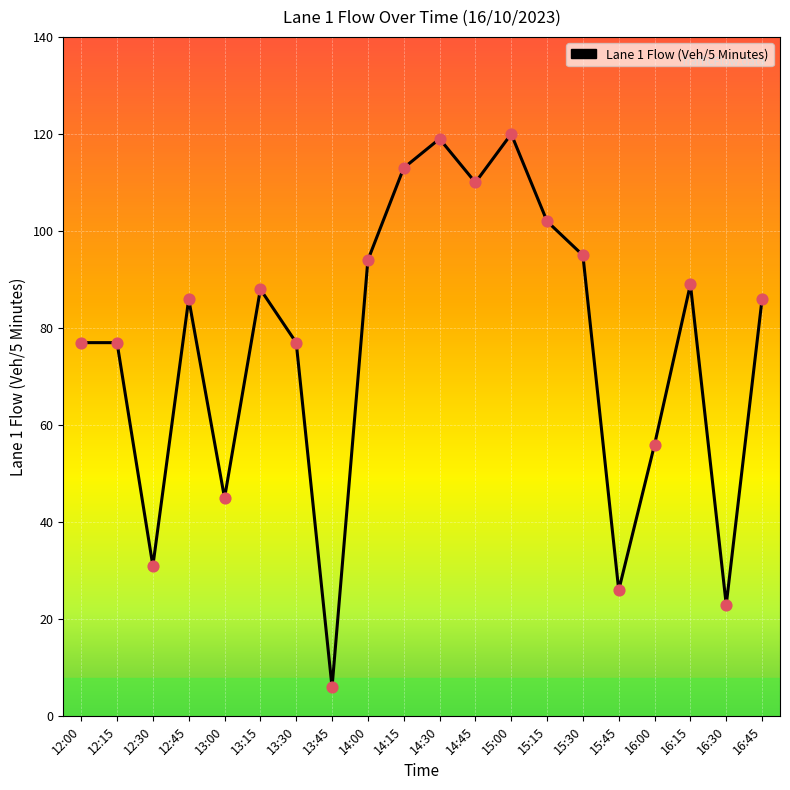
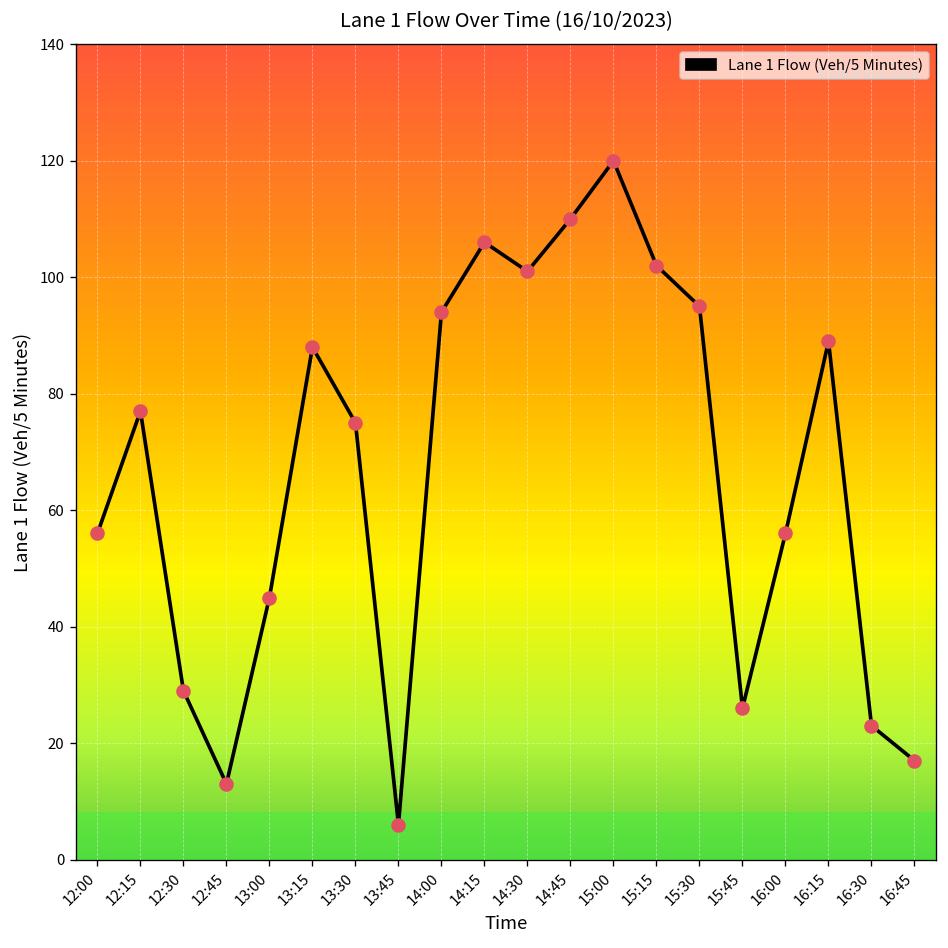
12:00: 77 -> 56
12:30: 31 -> 29
12:45: 86 -> 13
13:30: 77 -> 75
14:15: 113 -> 106
14:30: 119 -> 101
16:45: 86 -> 17
